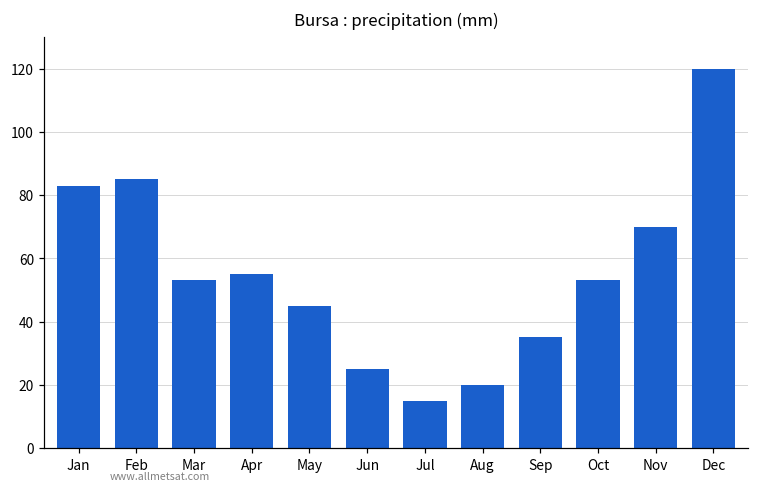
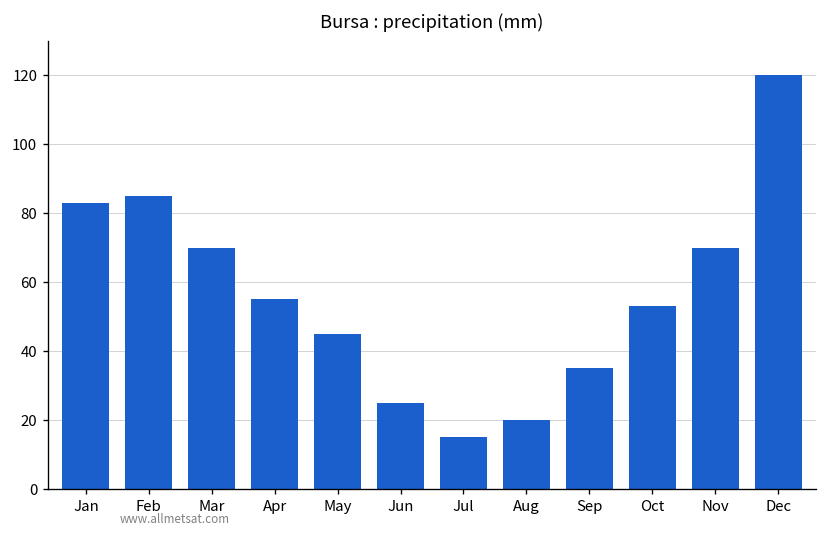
Mar: 53 -> 70
